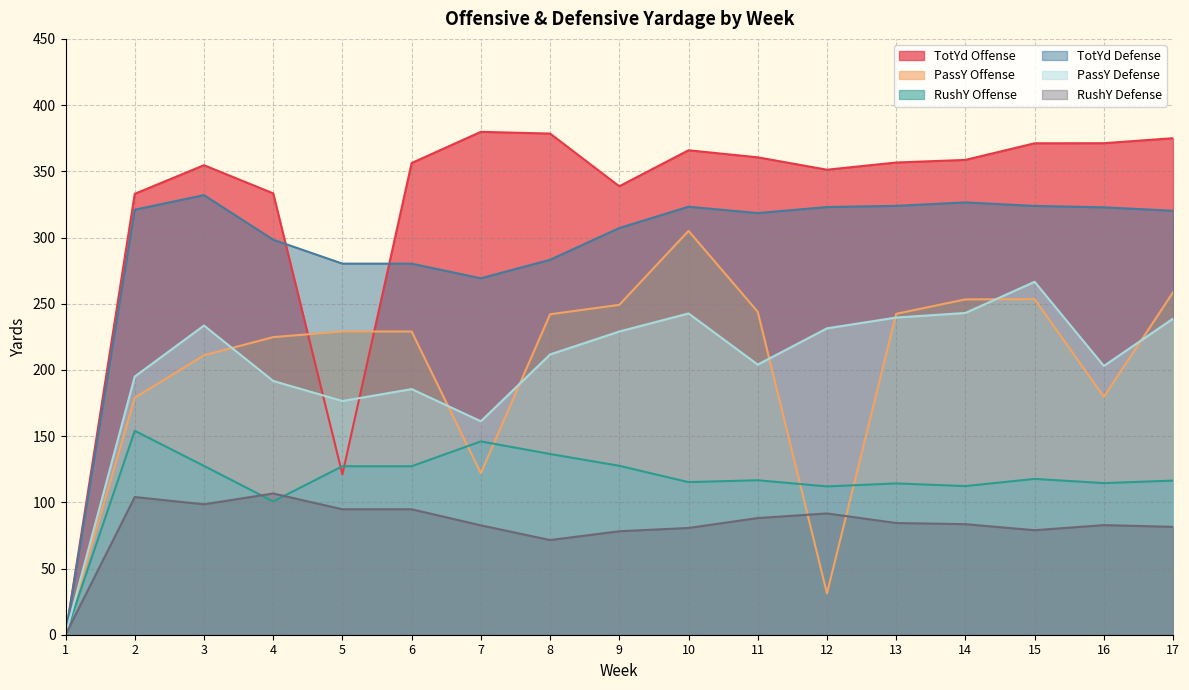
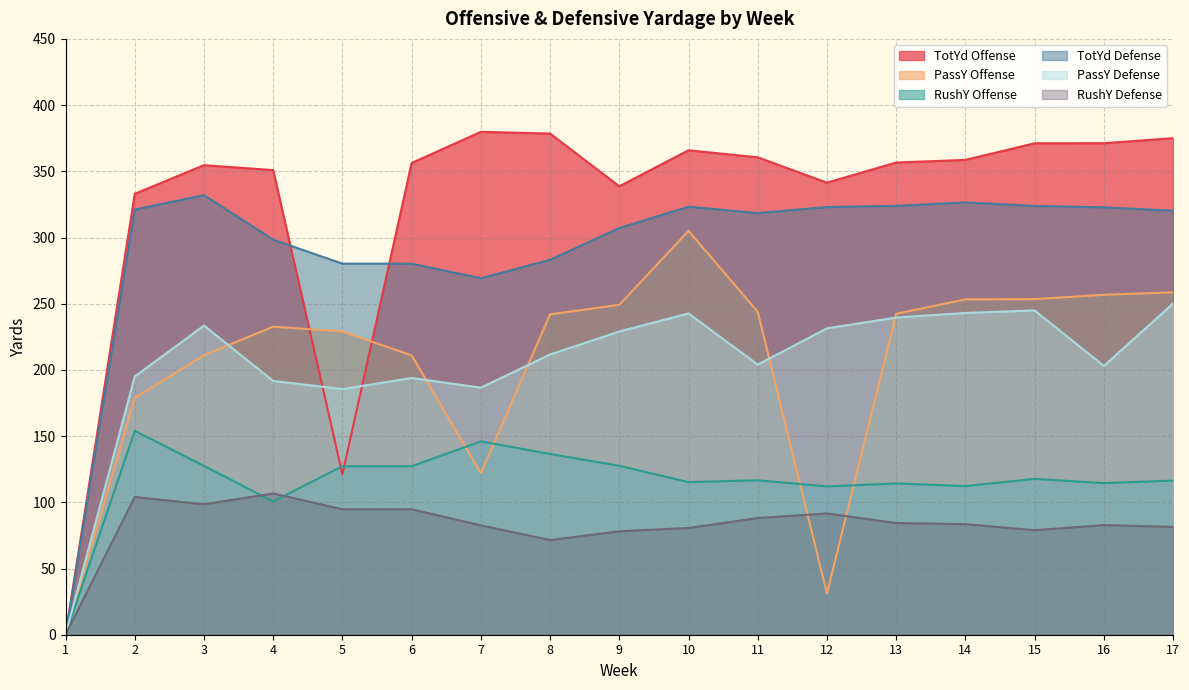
TotYd Offense, 4: 333 -> 351
PassY Offense, 4: 225 -> 233
PassY Defense, 5: 177 -> 186
PassY Offense, 6: 229 -> 211
PassY Defense, 6: 186 -> 194
PassY Defense, 7: 161 -> 187
TotYd Offense, 12: 351 -> 341
PassY Defense, 15: 267 -> 245
PassY Offense, 16: 180 -> 257
PassY Defense, 17: 239 -> 250
